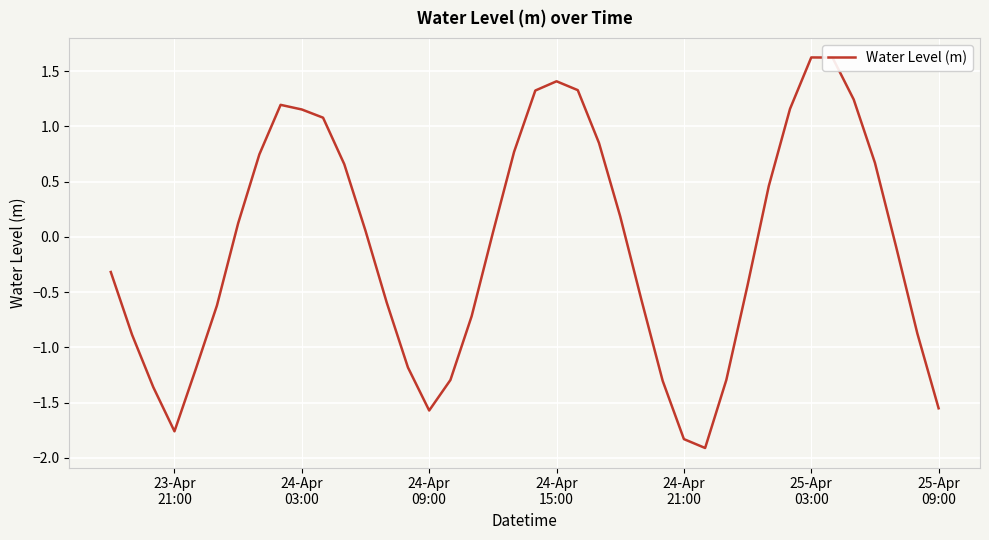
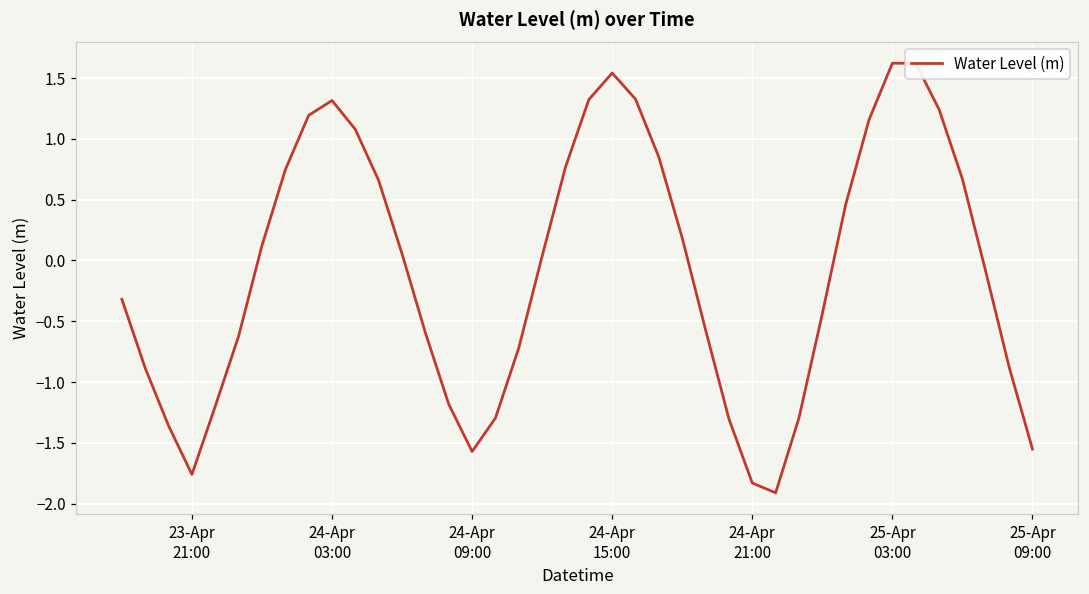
24-Apr 03:00: 1.15 -> 1.32
24-Apr 15:00: 1.41 -> 1.54
